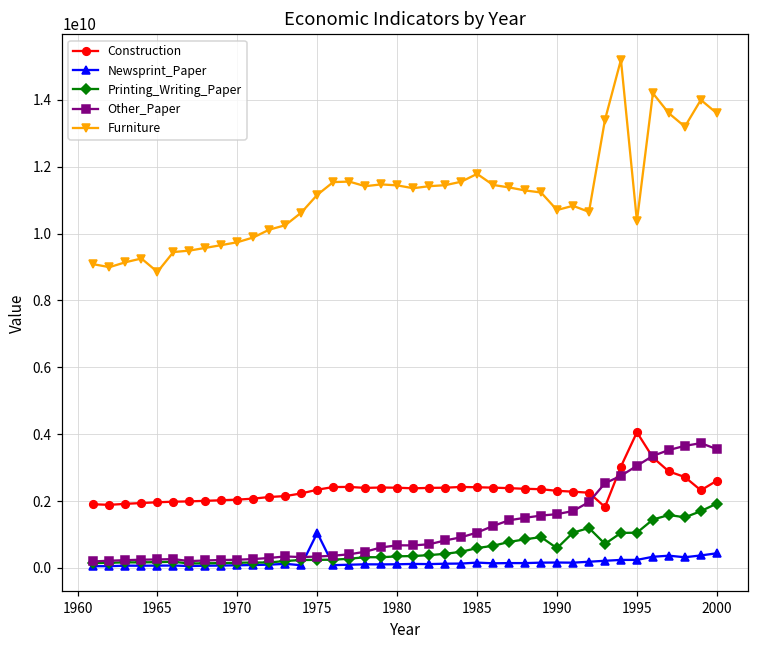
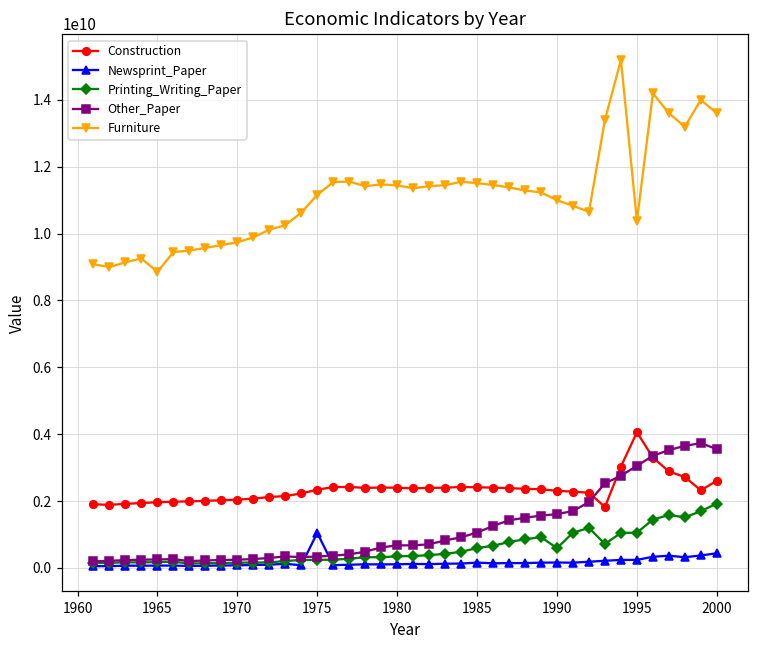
Furniture, 1985: 11800000000 -> 11500000000
Furniture, 1990: 10700000000 -> 11000000000
